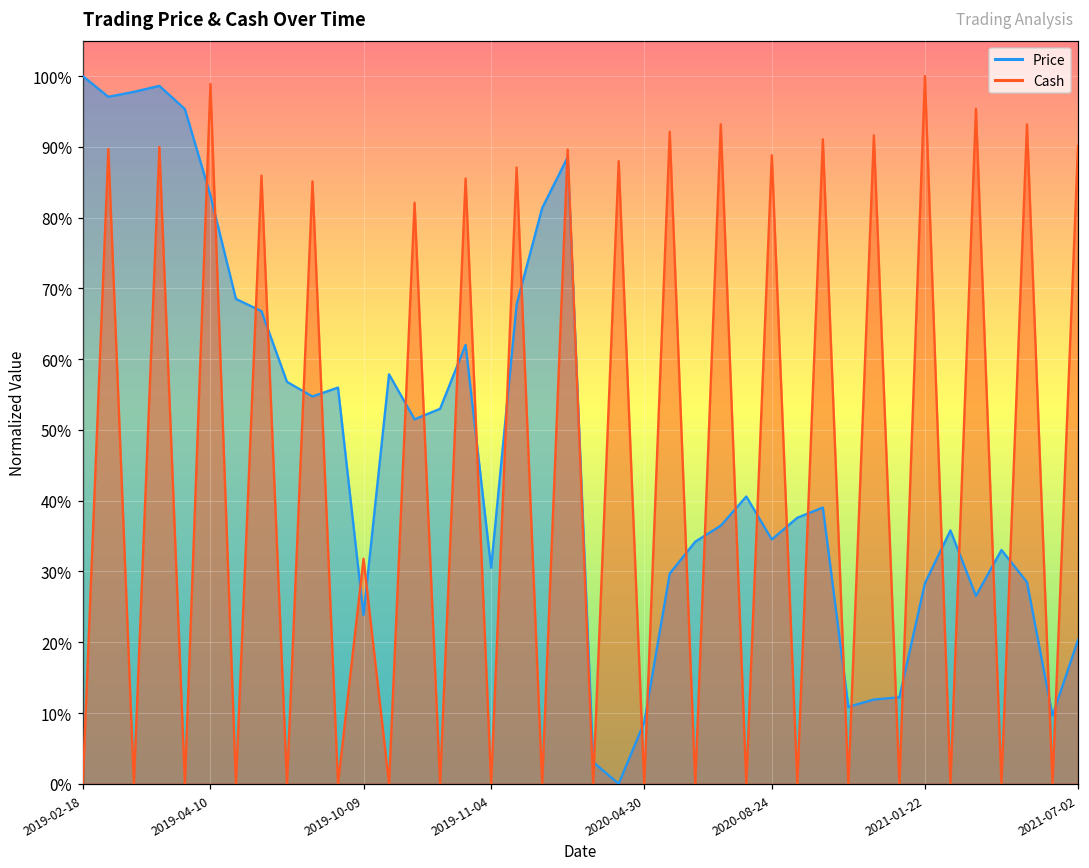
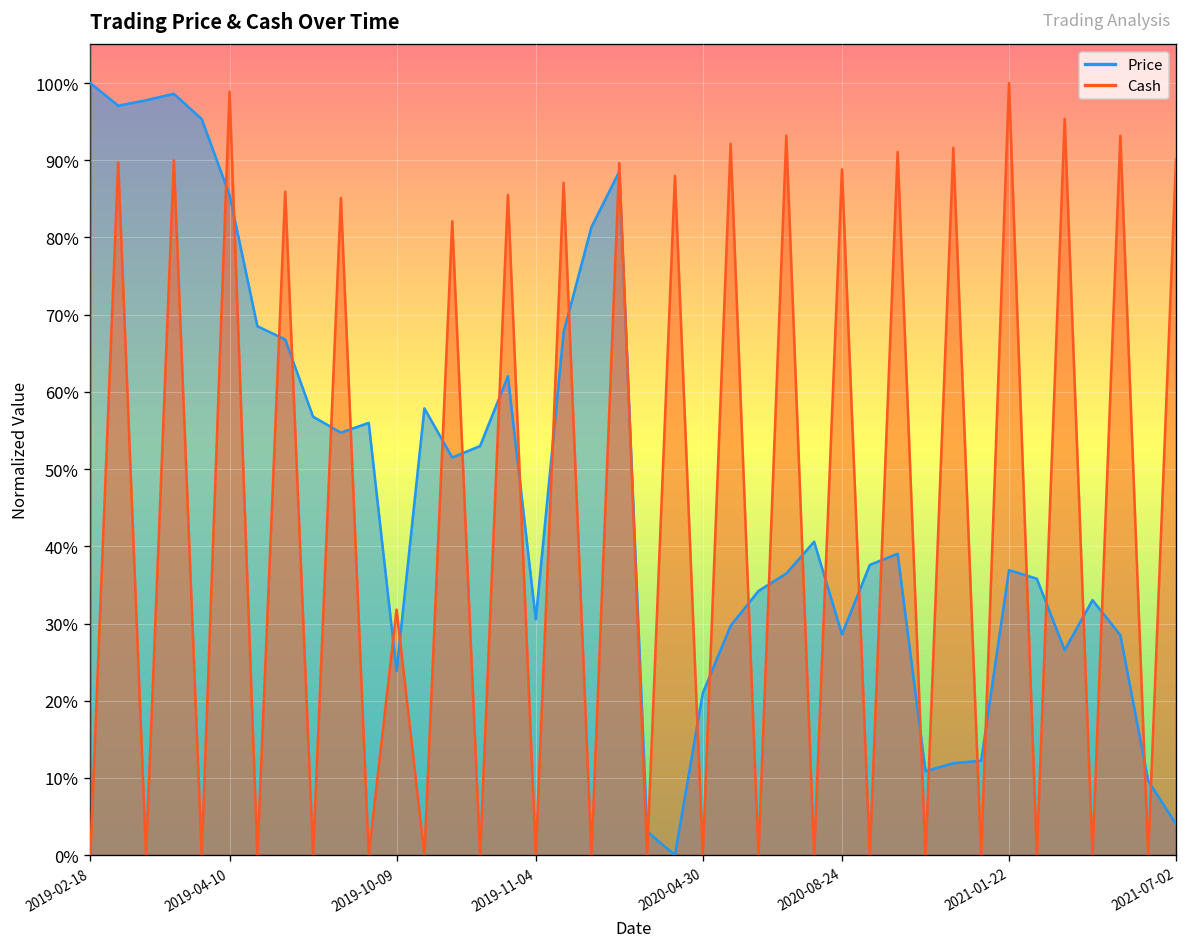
Price, 2019-04-10: 83% -> 86%
Price, 2020-04-30: 9% -> 21%
Price, 2020-08-24: 35% -> 29%
Price, 2021-01-22: 28% -> 37%
Price, 2021-07-02: 20% -> 4%
